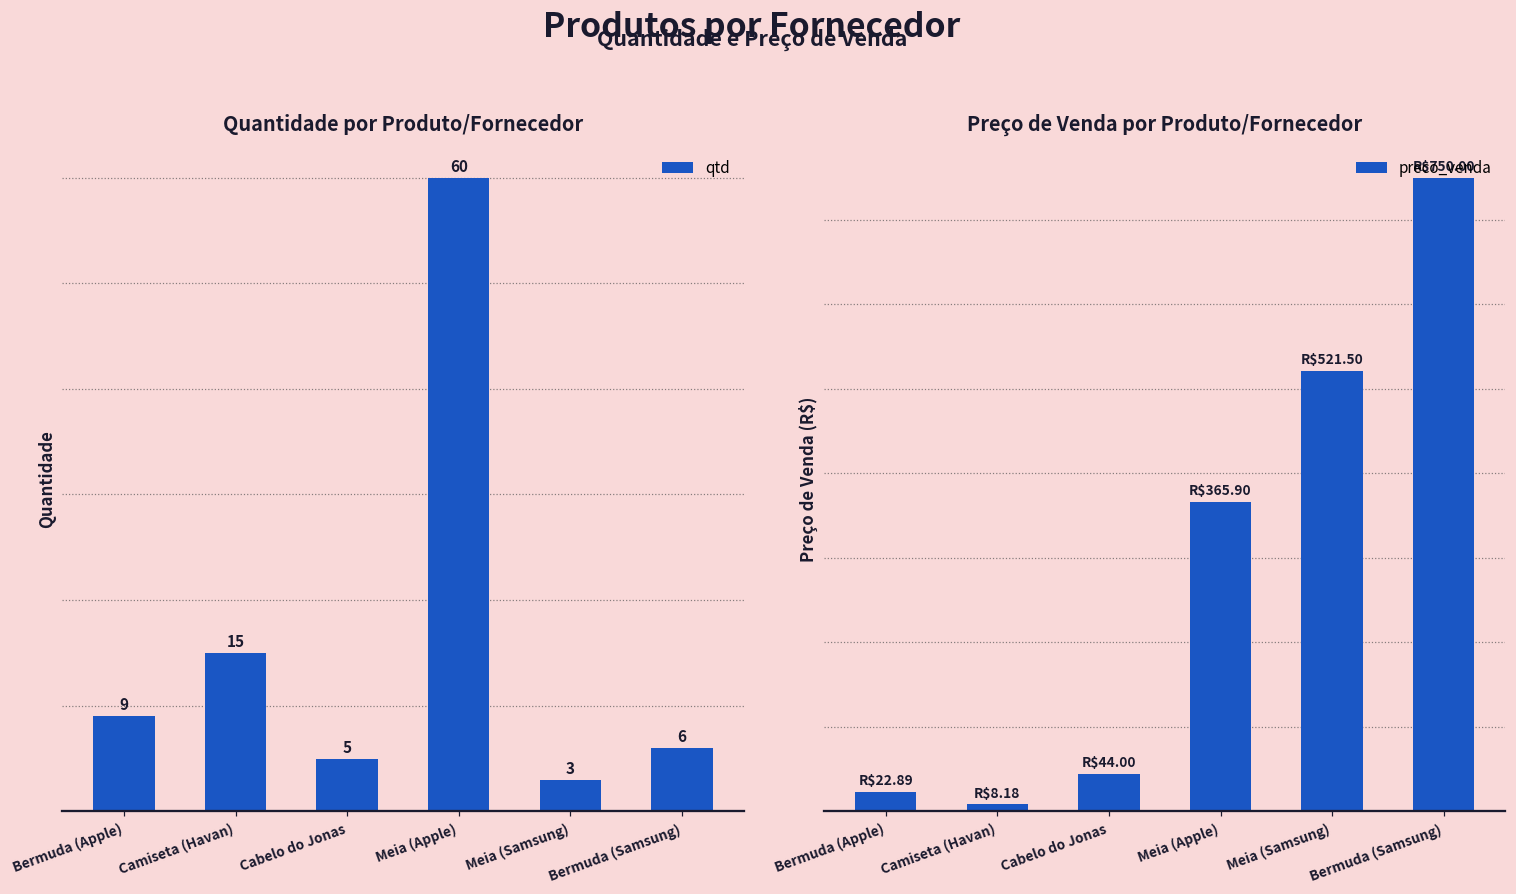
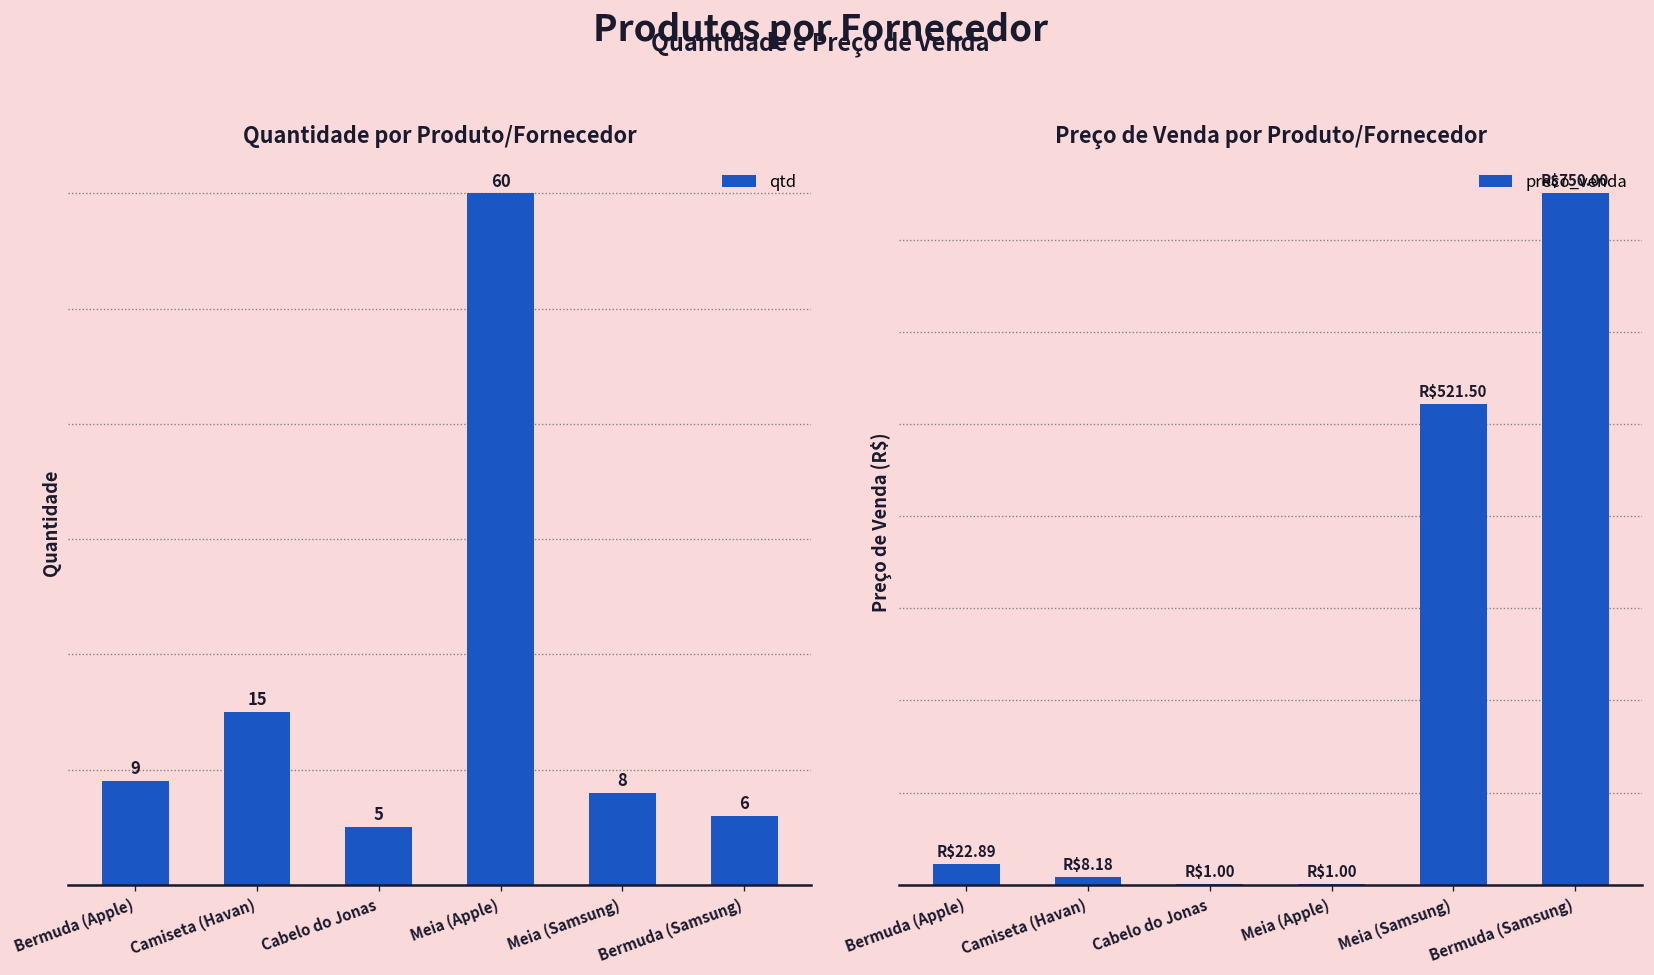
Quantidade por Produto/Fornecedor, Meia (Samsung): 3 -> 8
Preço de Venda por Produto/Fornecedor, Cabelo do Jonas: $44.00 -> $1.00
Preço de Venda por Produto/Fornecedor, Meia (Apple): $365.90 -> $1.00
